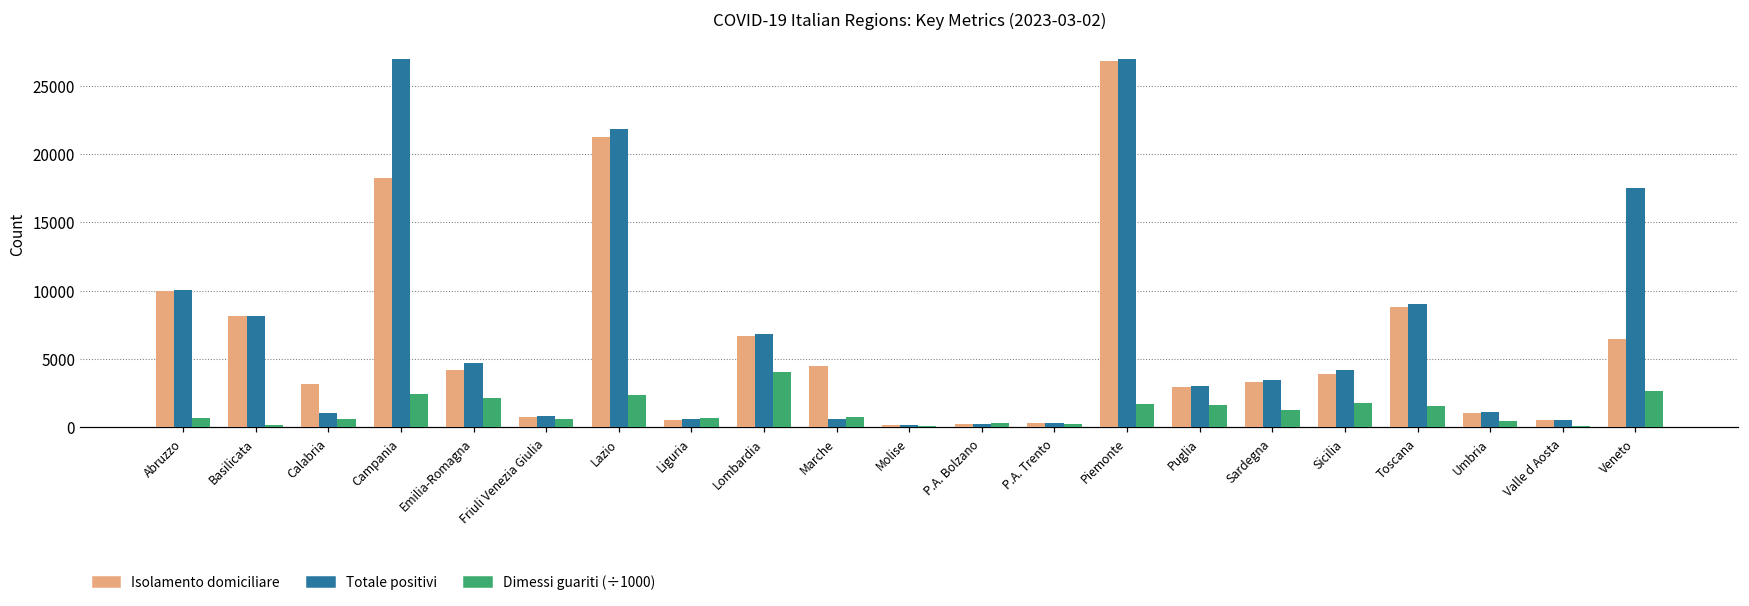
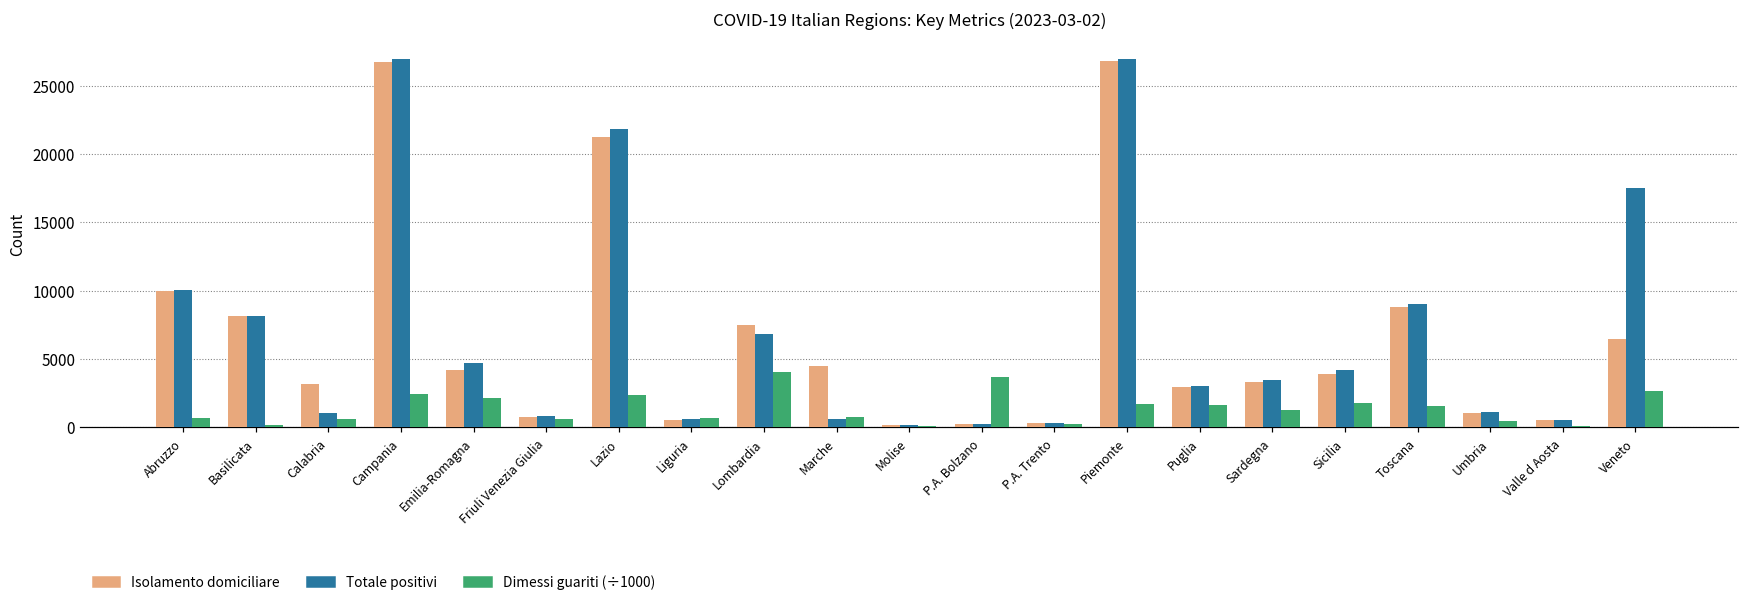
Isolamento domiciliare, Campania: 18300 -> 26700
Isolamento domiciliare, Lombardia: 6700 -> 7500
Dimessi guariti (÷1000), P.A. Bolzano: 300 -> 3700
